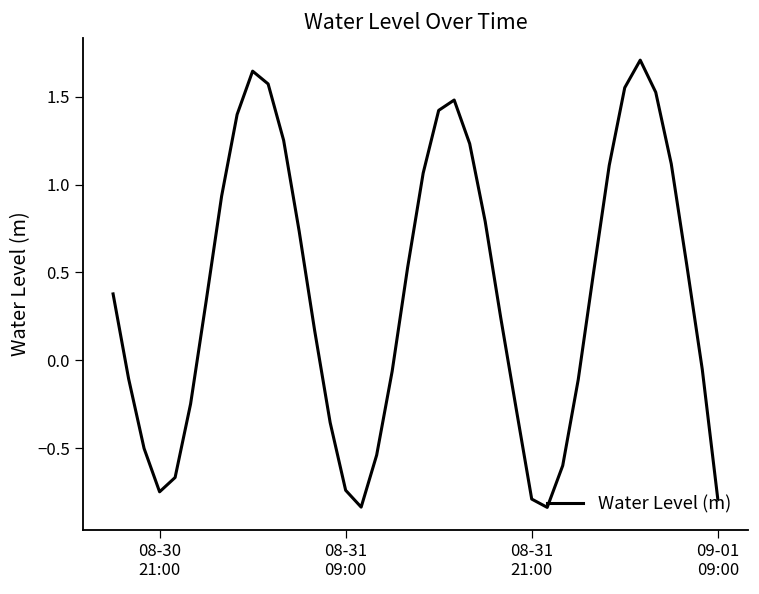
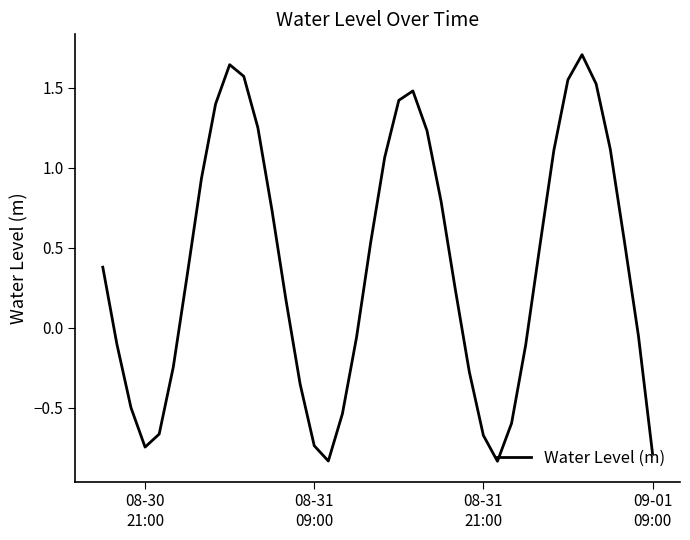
08-31 21:00: -0.79 -> -0.67
